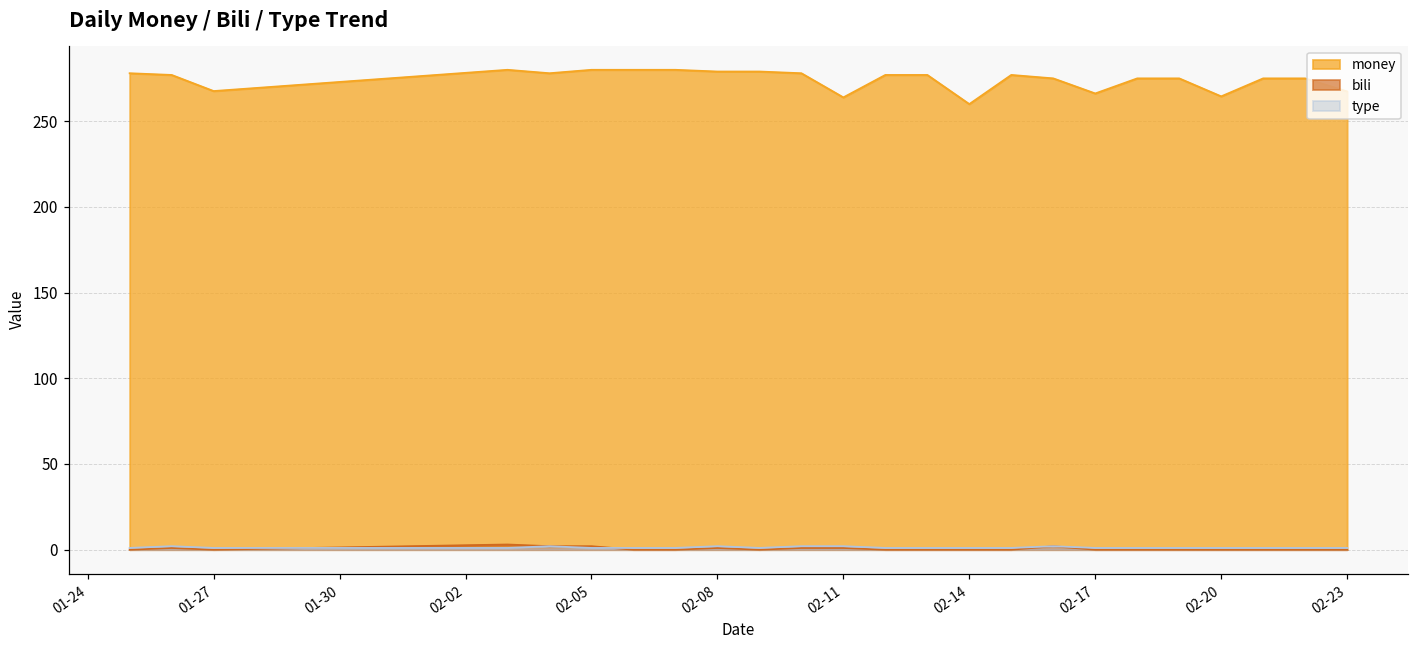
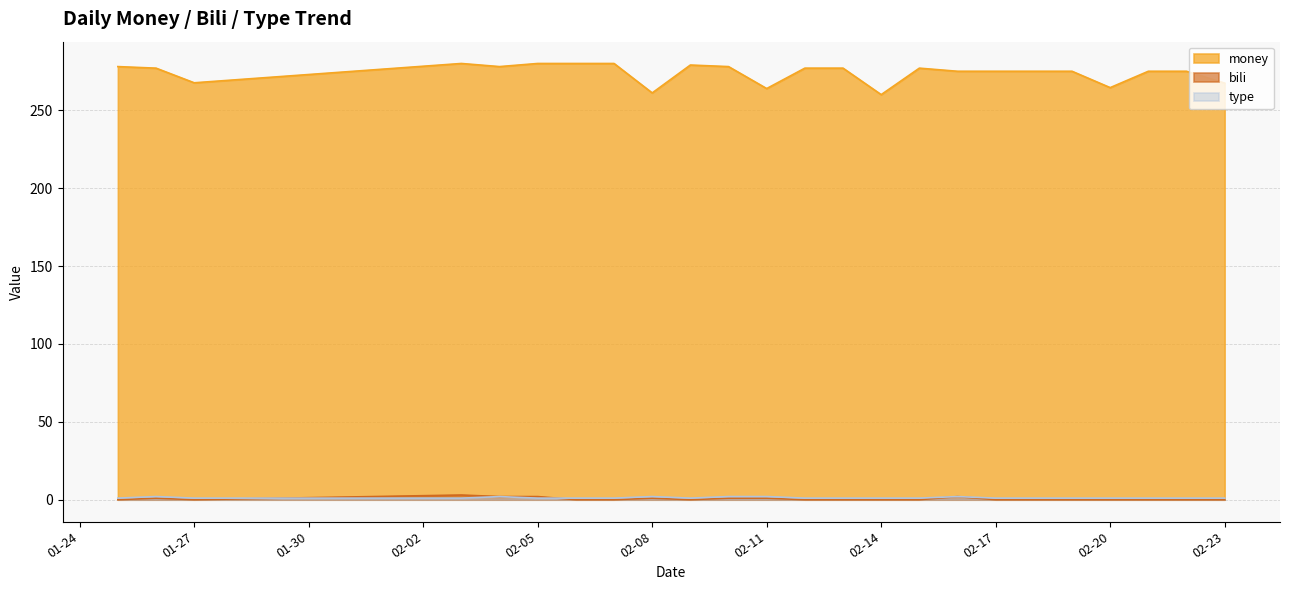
money, 02-08: 279 -> 261
money, 02-17: 266 -> 275
